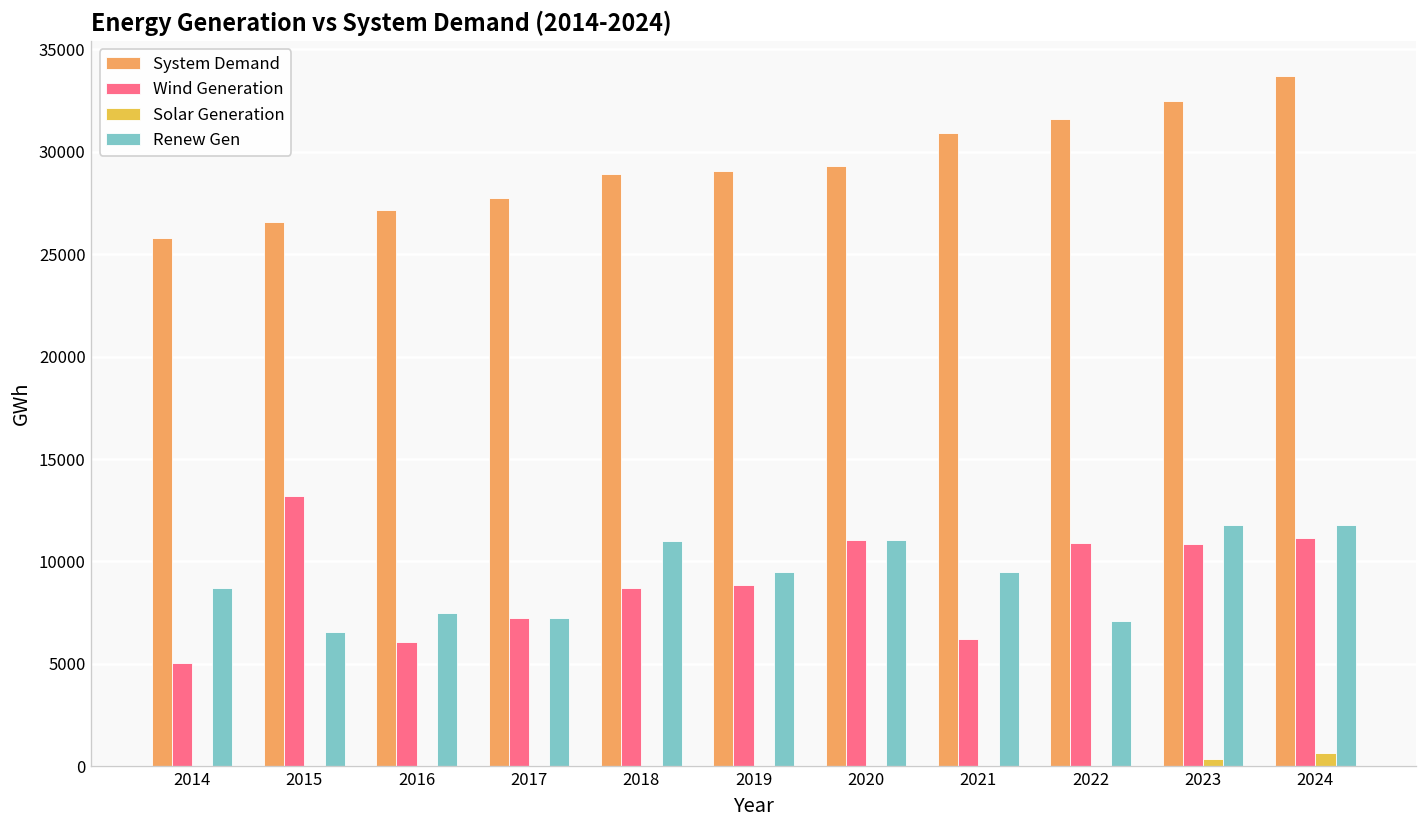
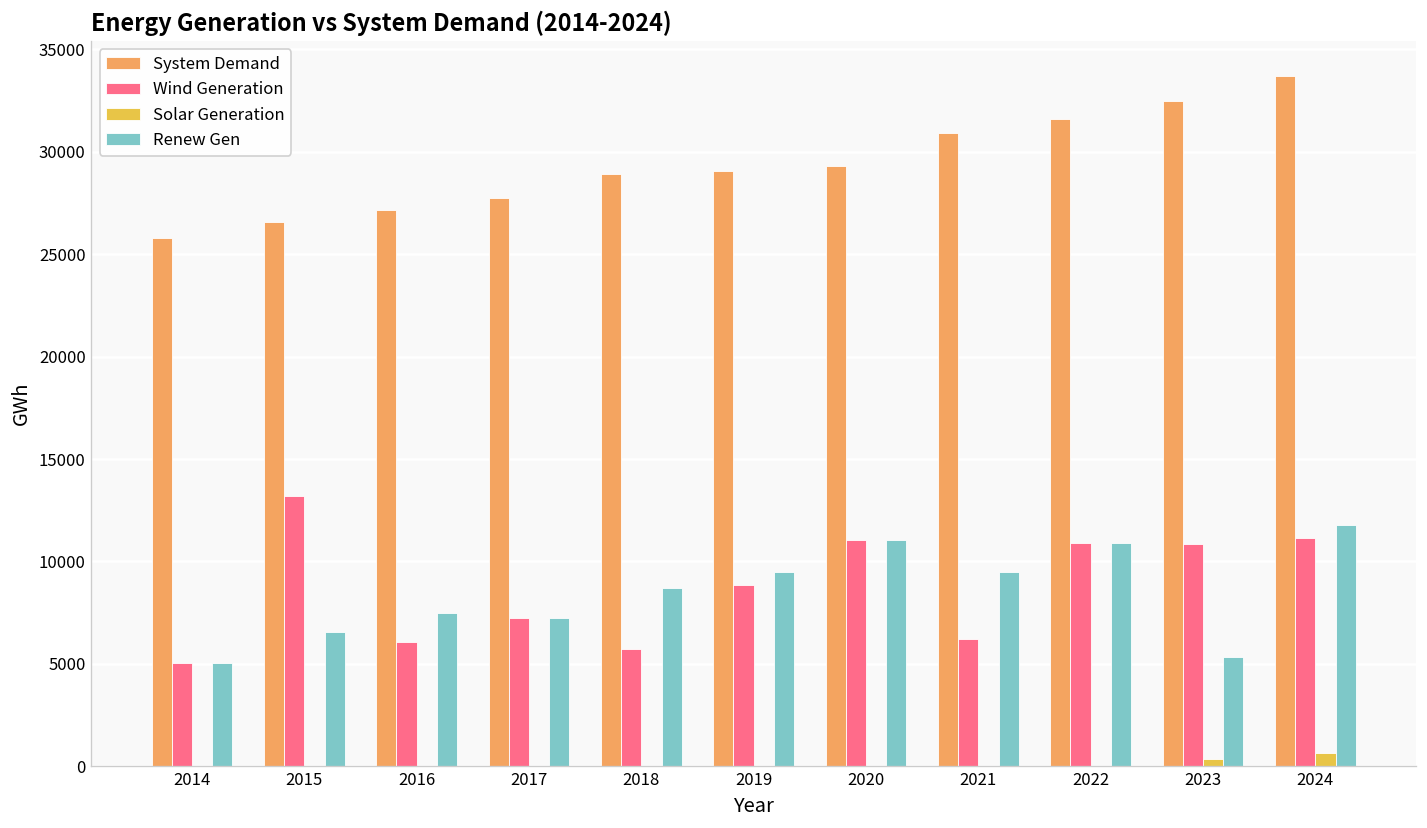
Renew Gen, 2014: 8700 -> 5100
Wind Generation, 2018: 8700 -> 5700
Renew Gen, 2018: 11000 -> 8700
Renew Gen, 2022: 7100 -> 10900
Renew Gen, 2023: 11800 -> 5400
